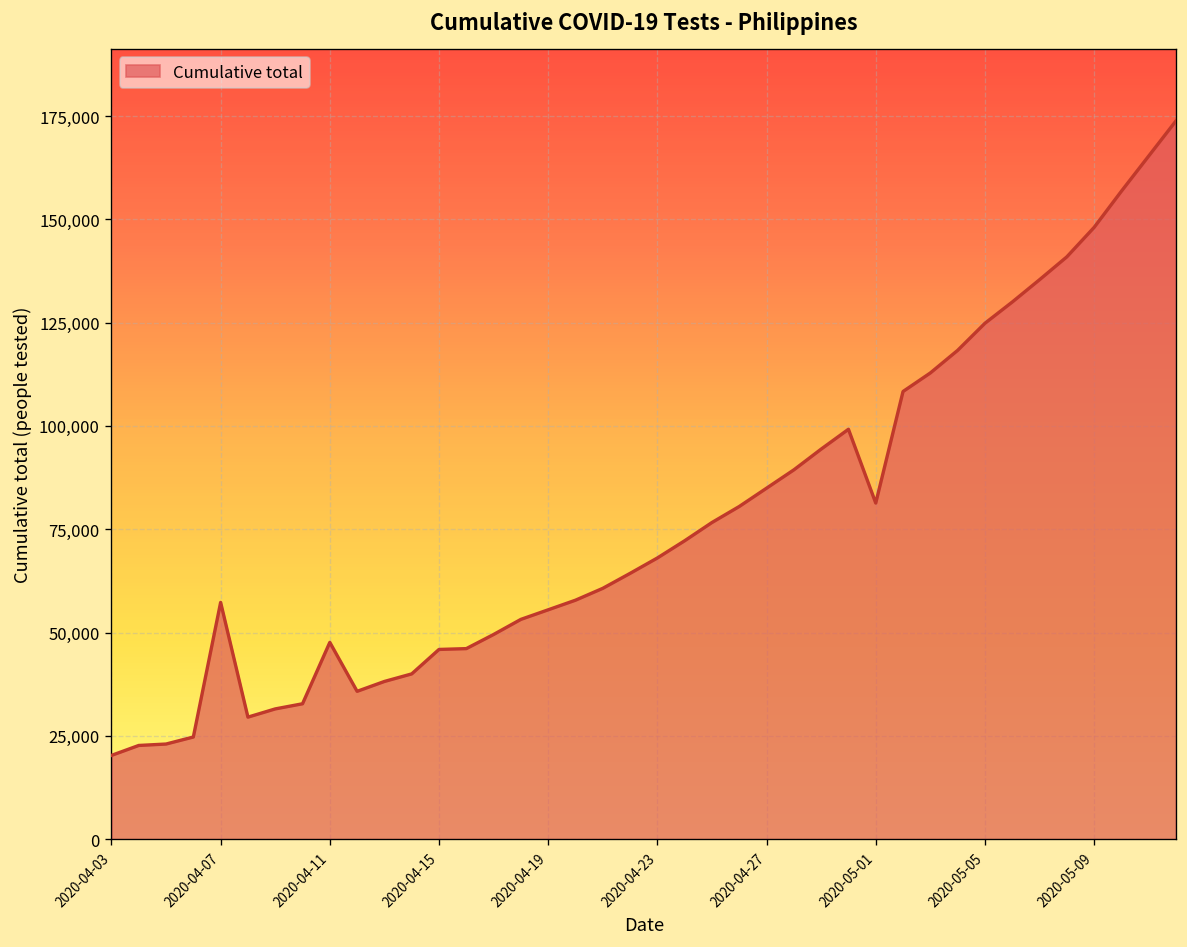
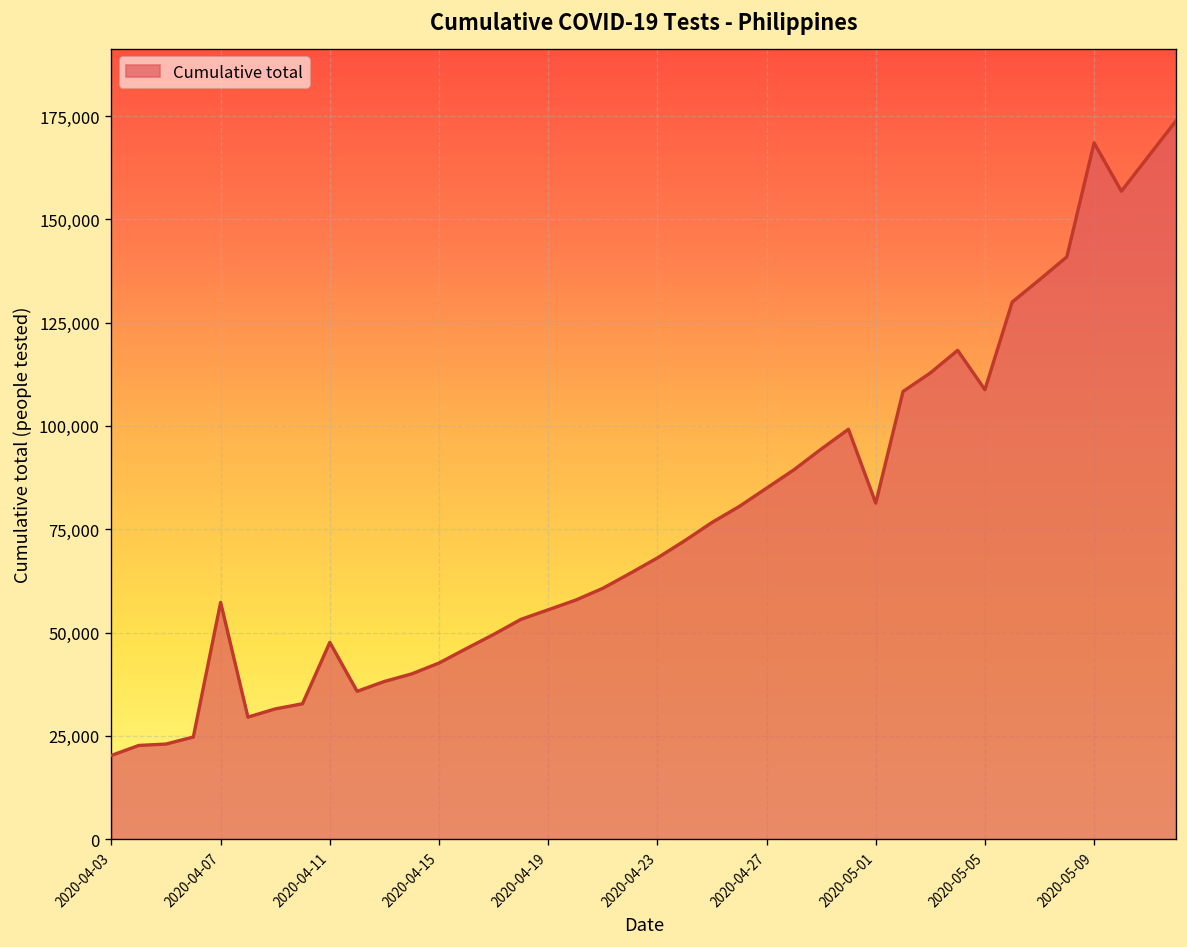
2020-04-15: 46,000 -> 43,000
2020-05-05: 125,000 -> 109,000
2020-05-09: 148,000 -> 168,000
